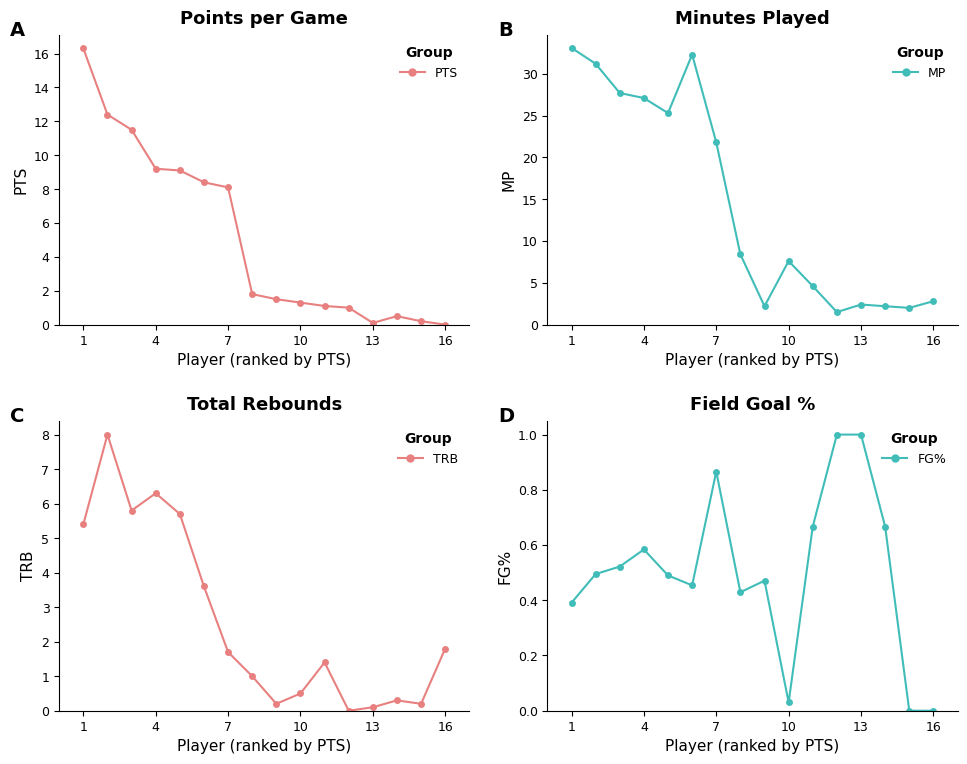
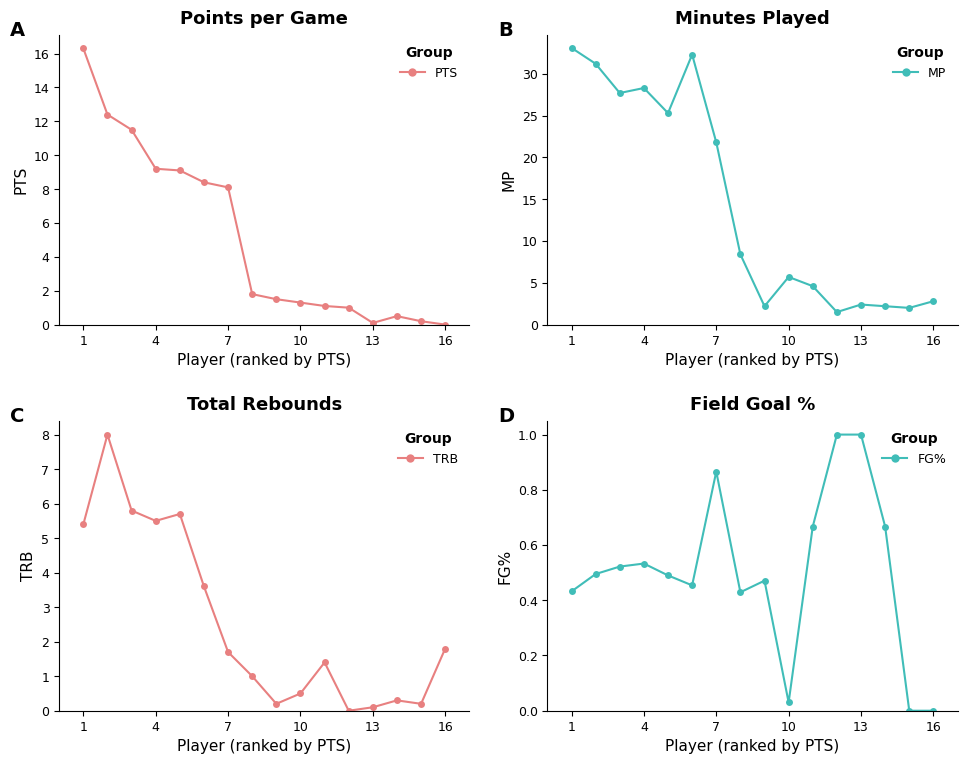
Minutes Played, 4: 27 -> 28
Minutes Played, 10: 8 -> 6
Total Rebounds, 4: 6.3 -> 5.5
Field Goal %, 1: 0.39 -> 0.43
Field Goal %, 4: 0.58 -> 0.53
